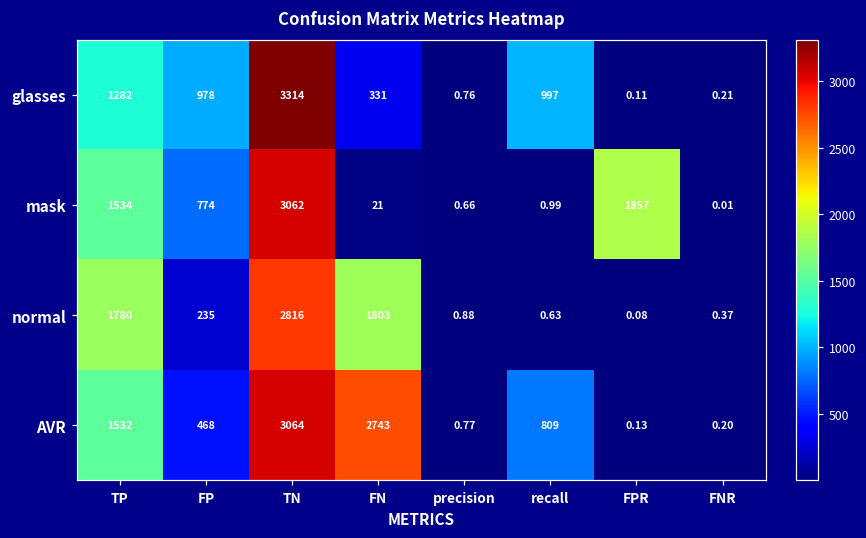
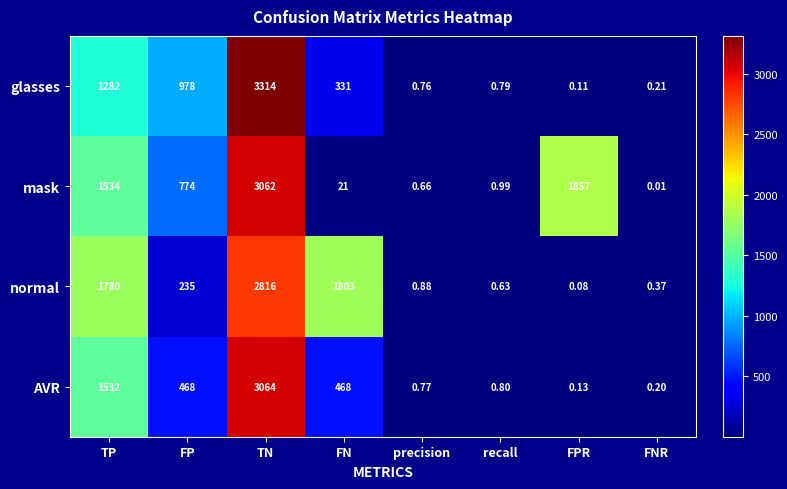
glasses, recall: 997 -> 0.79
AVR, FN: 2743 -> 468
AVR, recall: 809 -> 0.80
